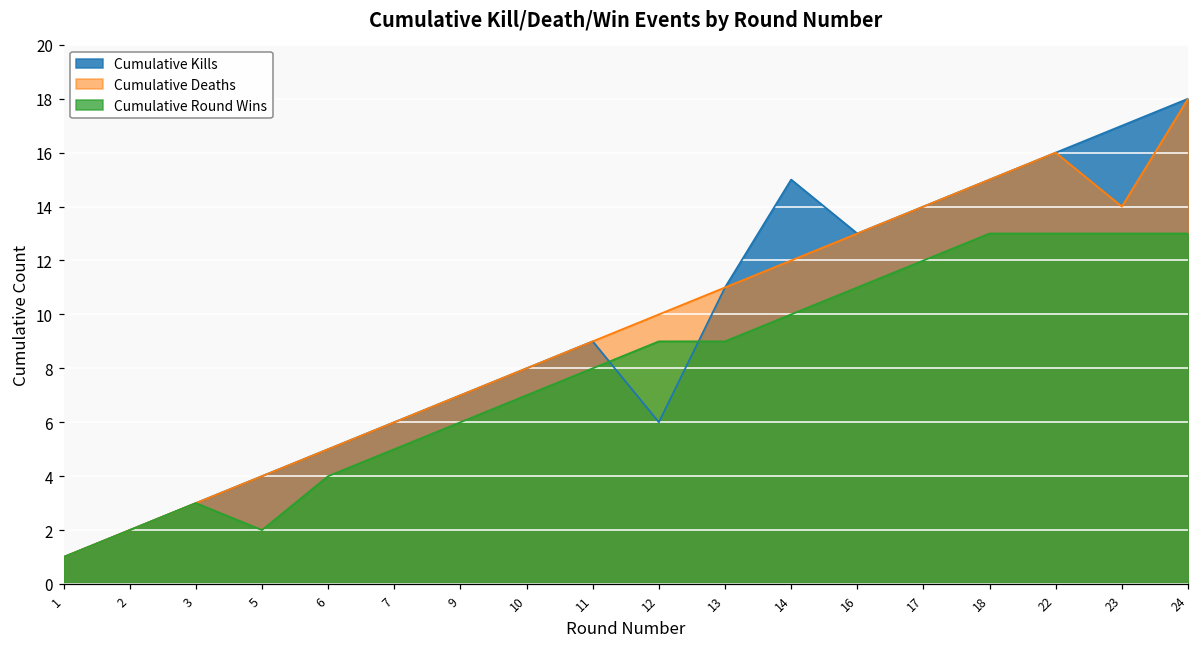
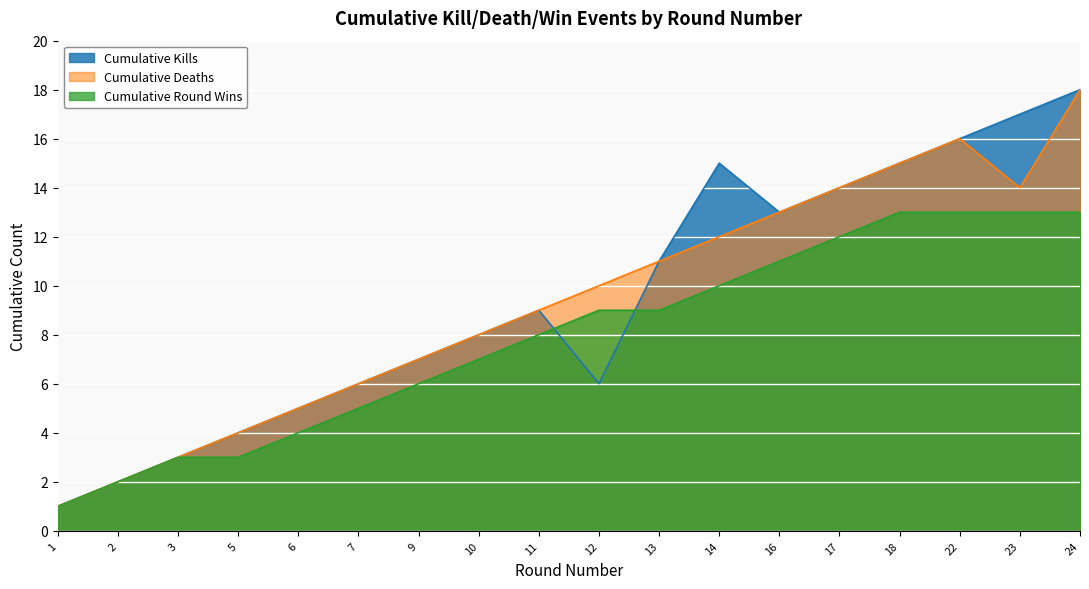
Cumulative Round Wins, 5: 2 -> 3
